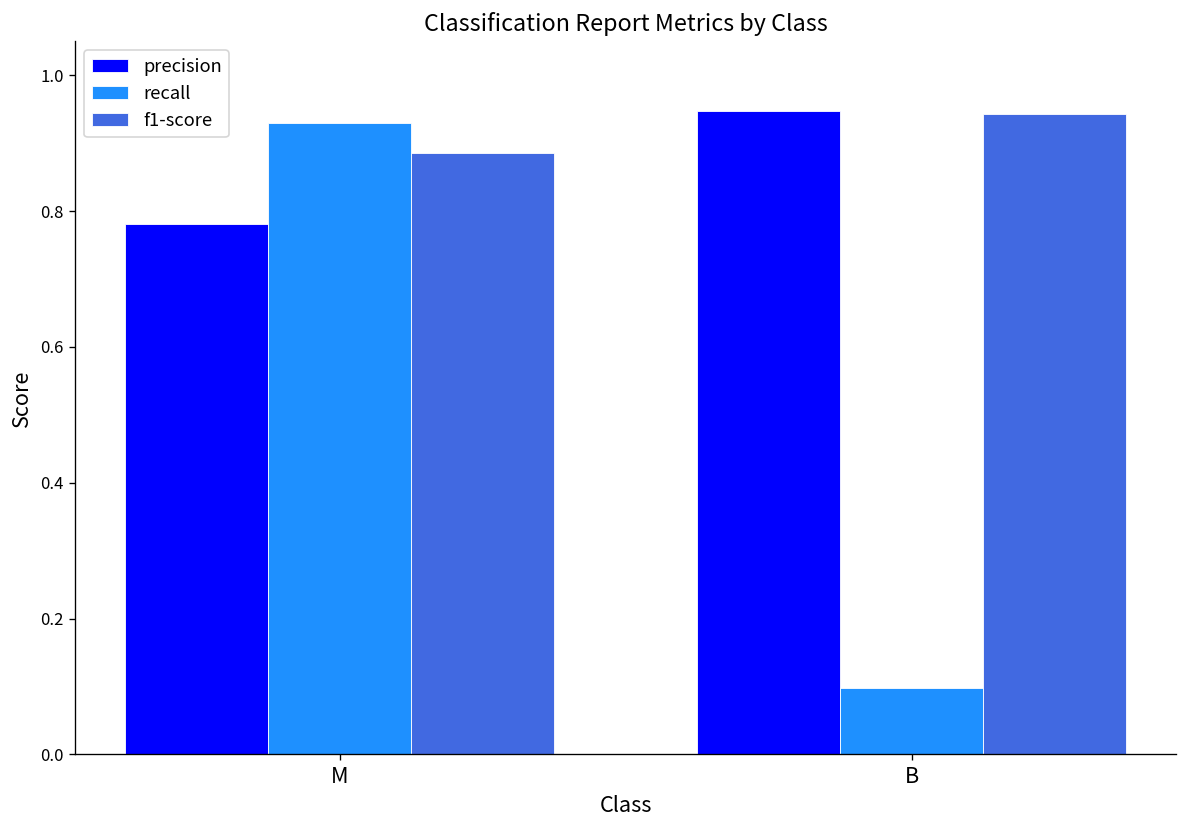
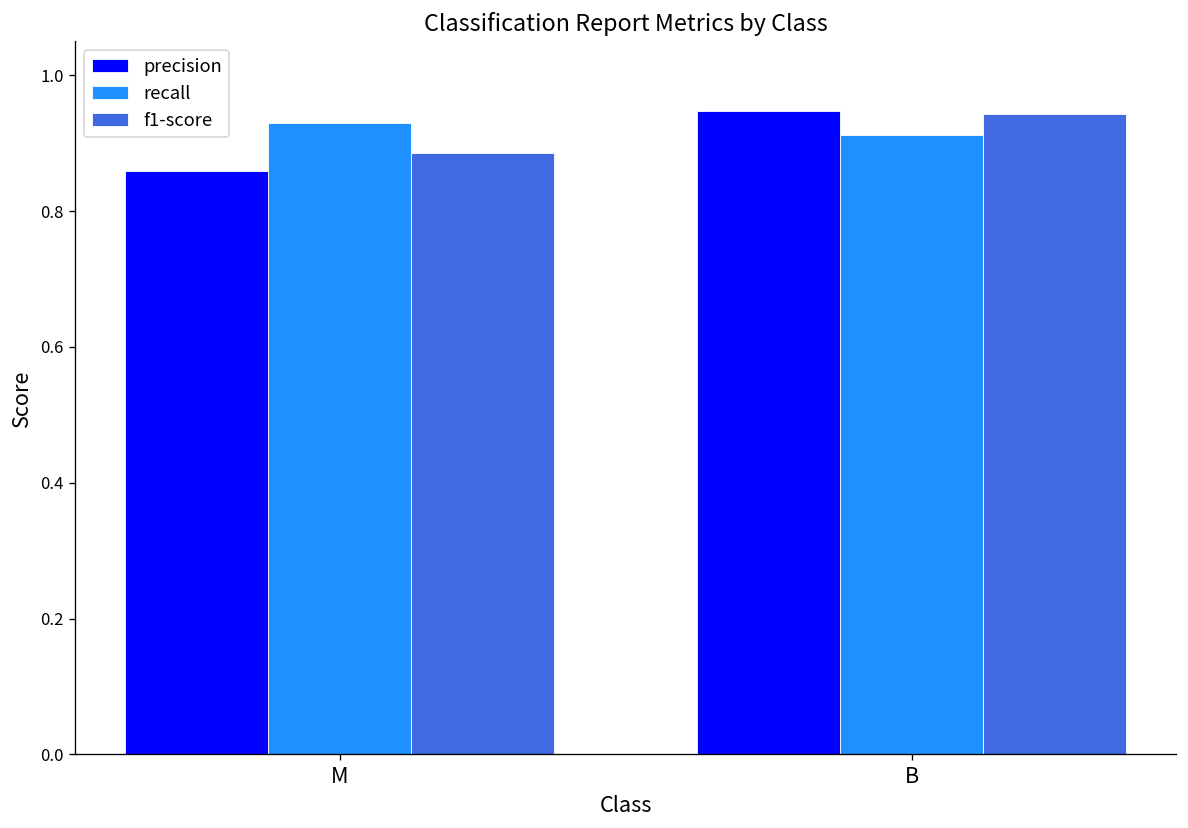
precision, M: 0.78 -> 0.86
recall, B: 0.10 -> 0.91
